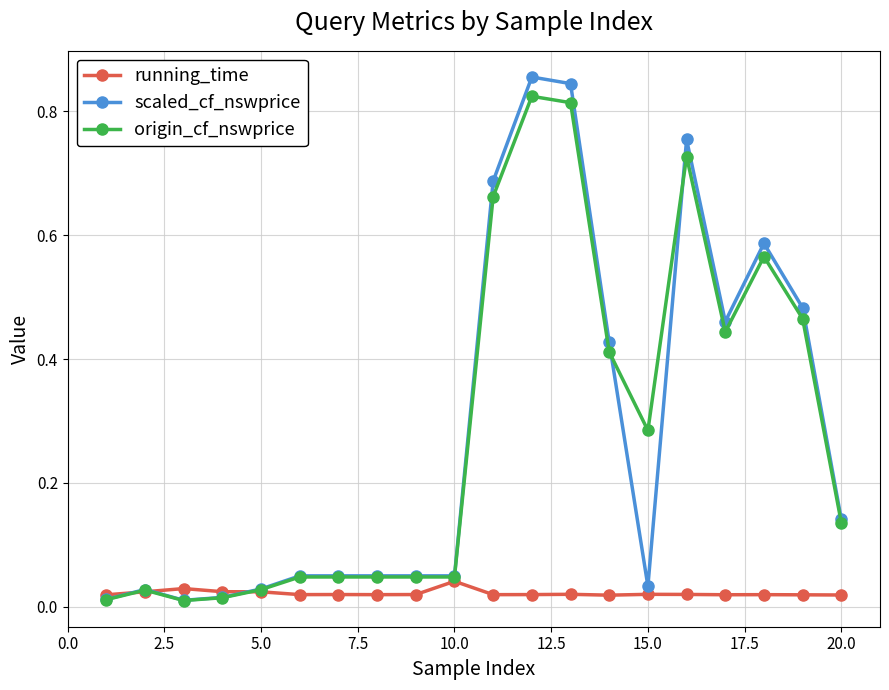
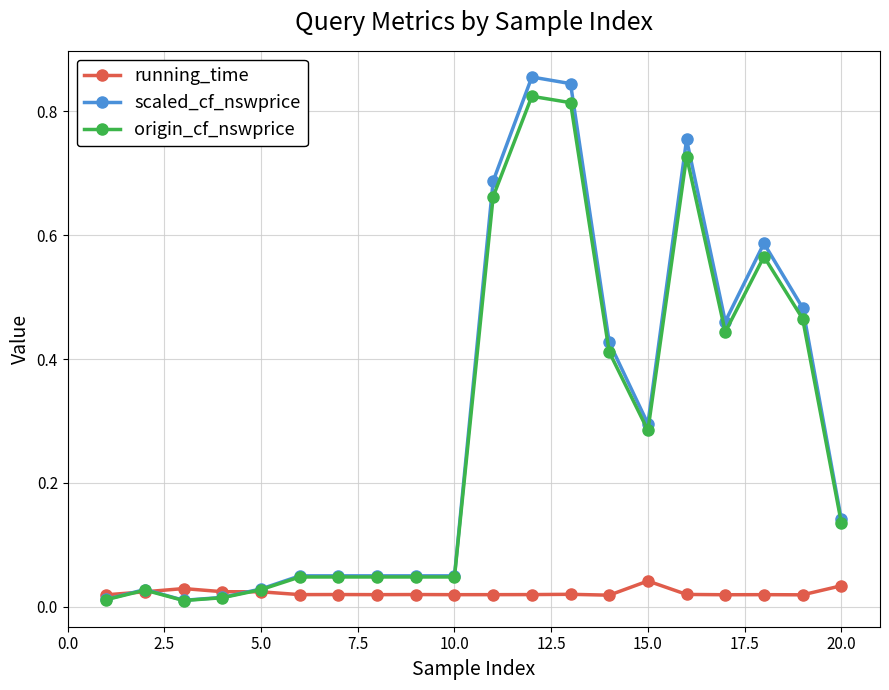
running_time, 10.0: 0.04 -> 0.02
running_time, 15.0: 0.02 -> 0.04
scaled_cf_nswprice, 15.0: 0.03 -> 0.30
running_time, 20.0: 0.02 -> 0.03
